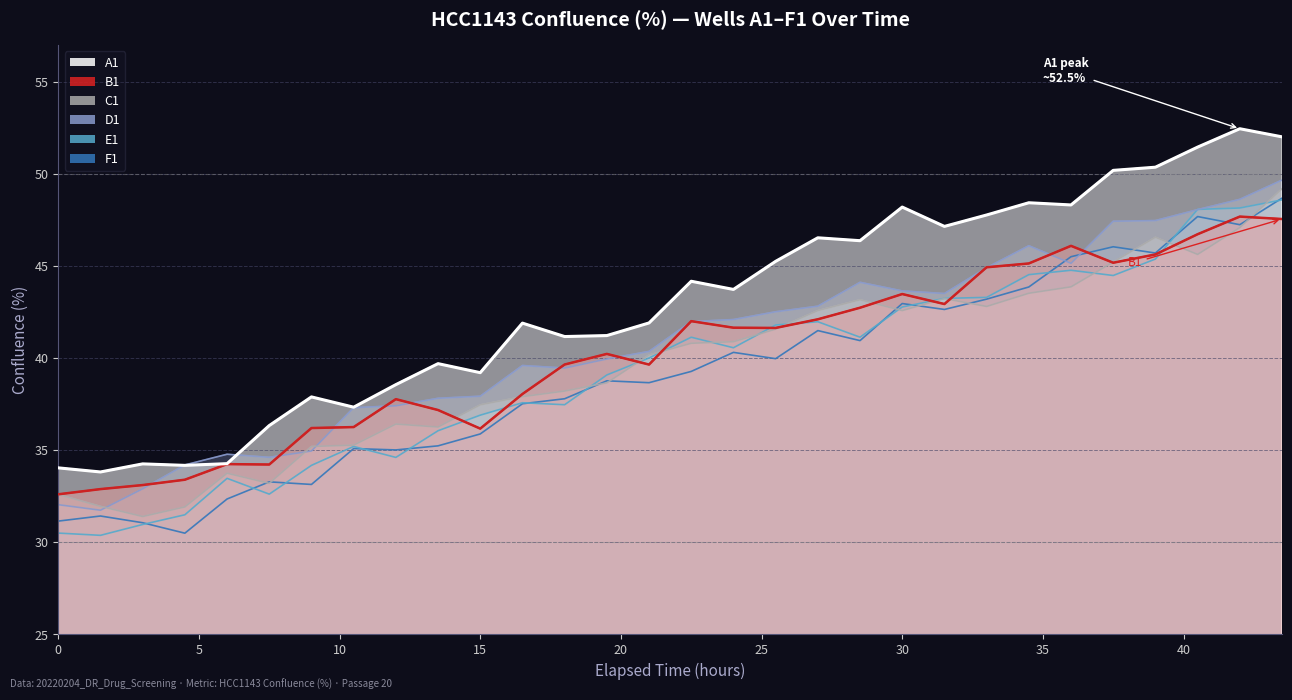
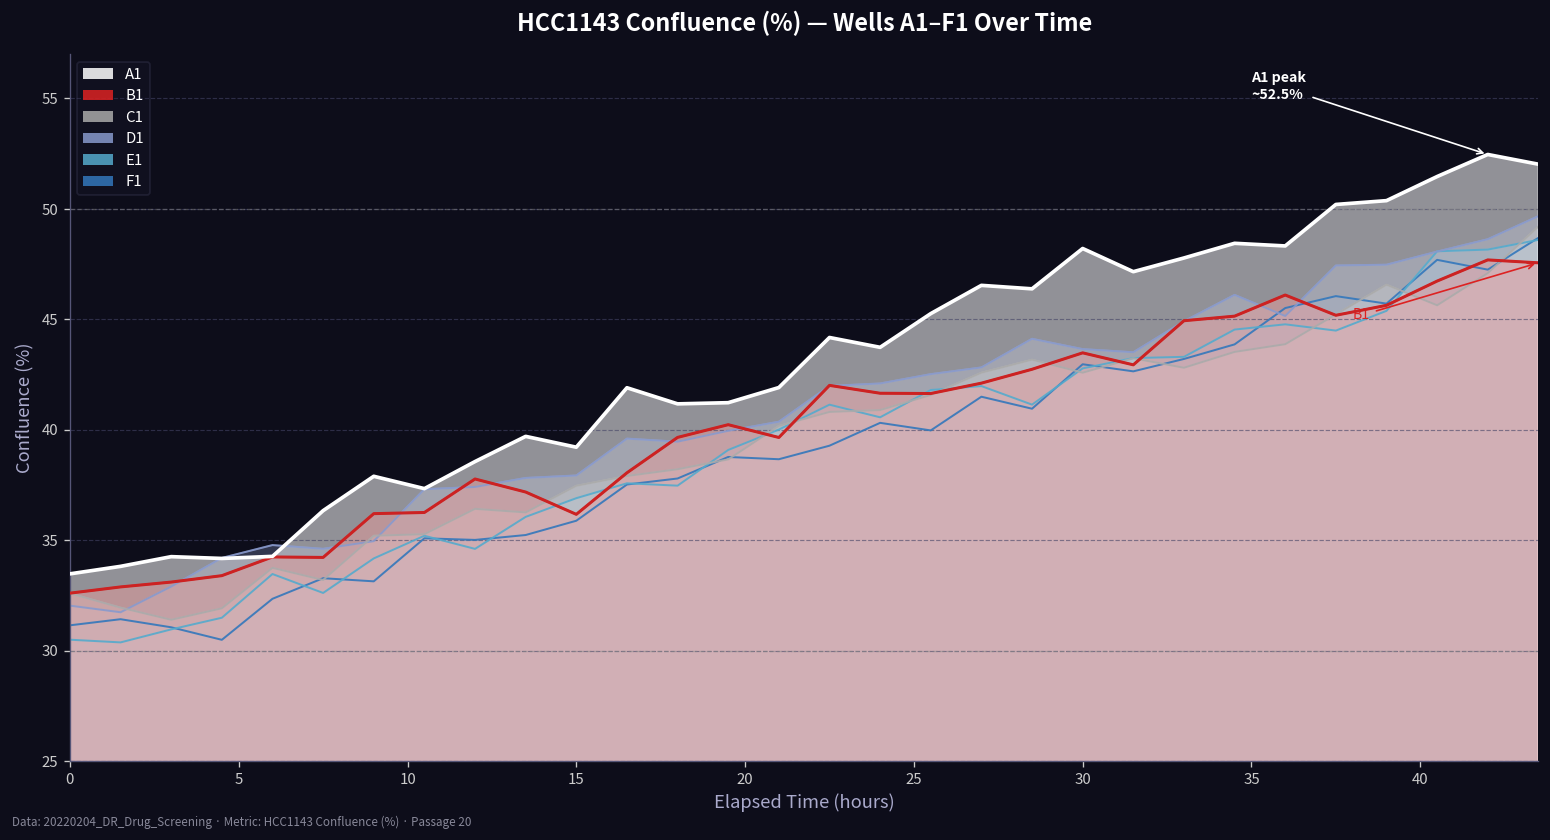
A1, 0: 34.0 -> 33.5
